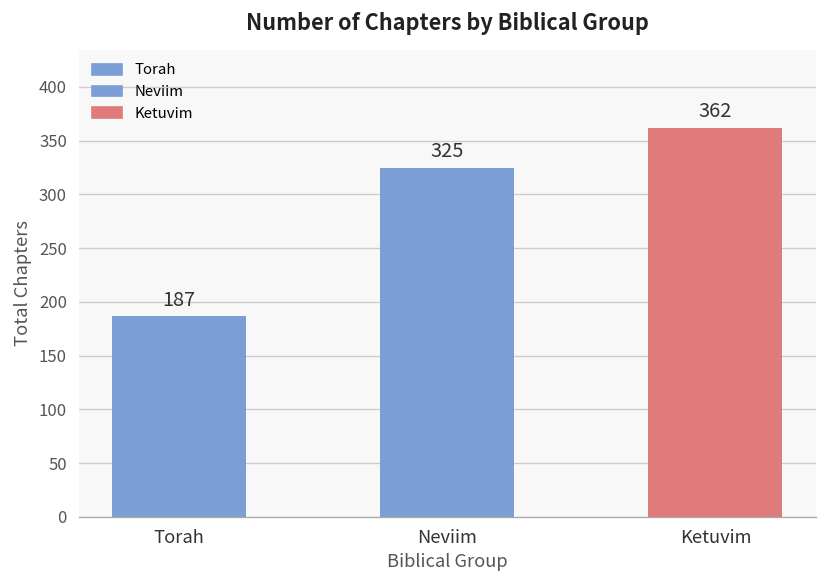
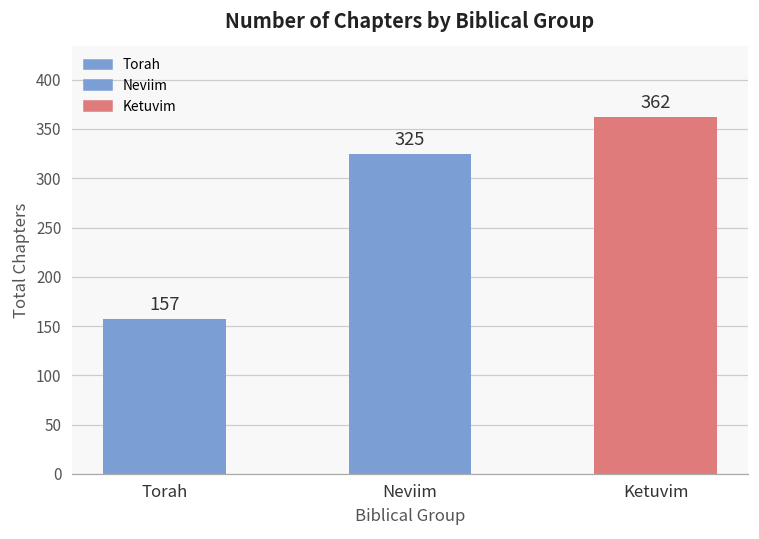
Torah: 187 -> 157
